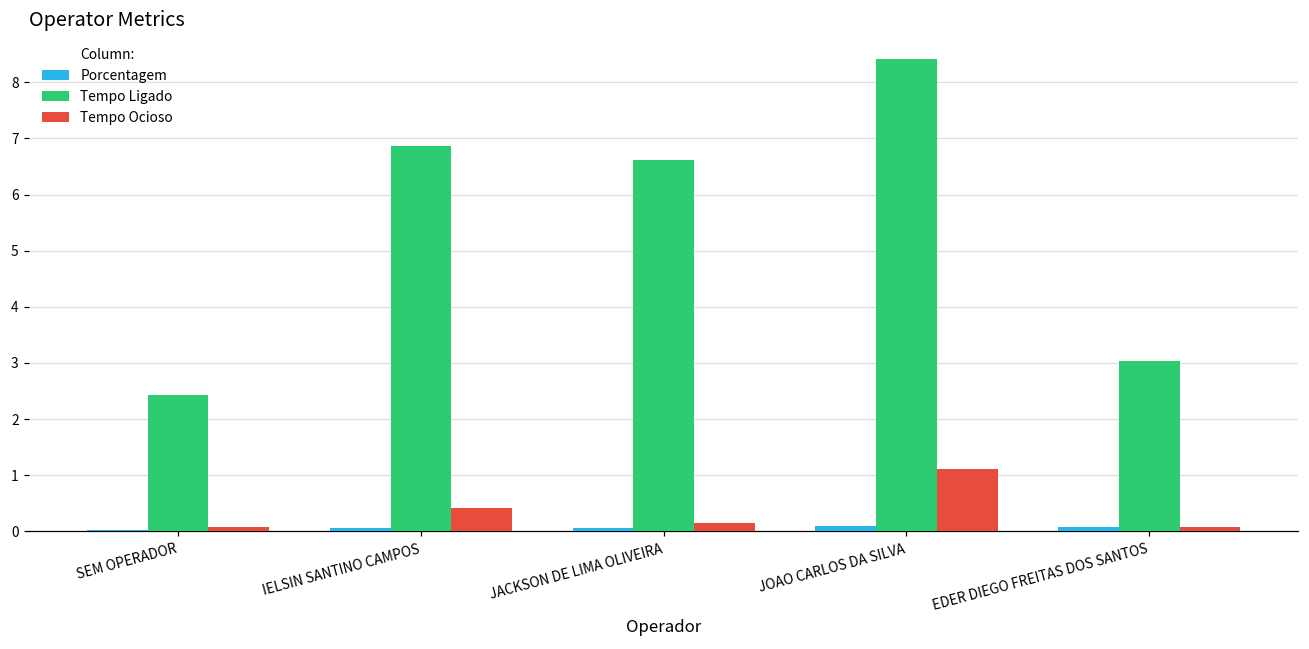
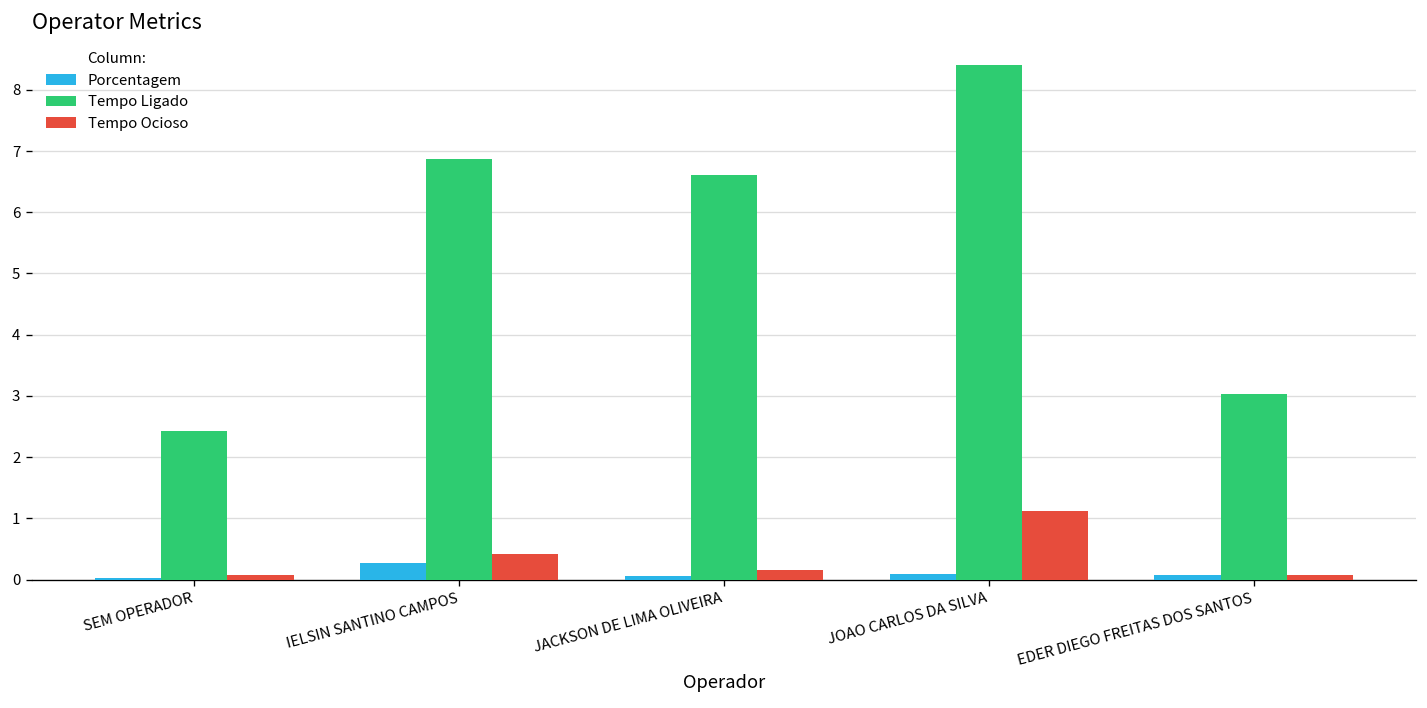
Porcentagem, IELSIN SANTINO CAMPOS: 0.1 -> 0.3
